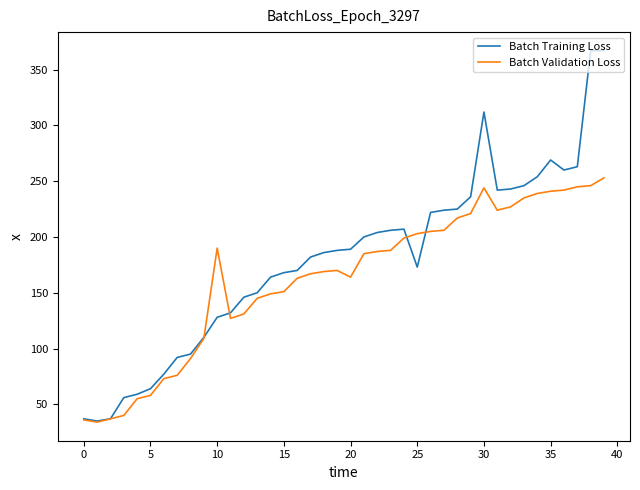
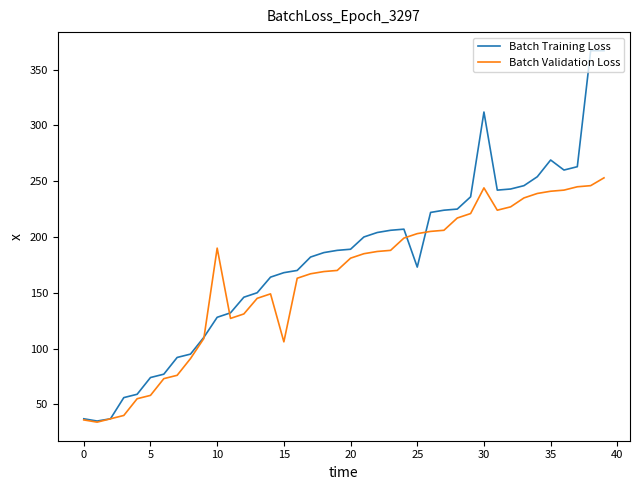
Batch Training Loss, 5: 64 -> 74
Batch Validation Loss, 15: 151 -> 106
Batch Validation Loss, 20: 164 -> 181
